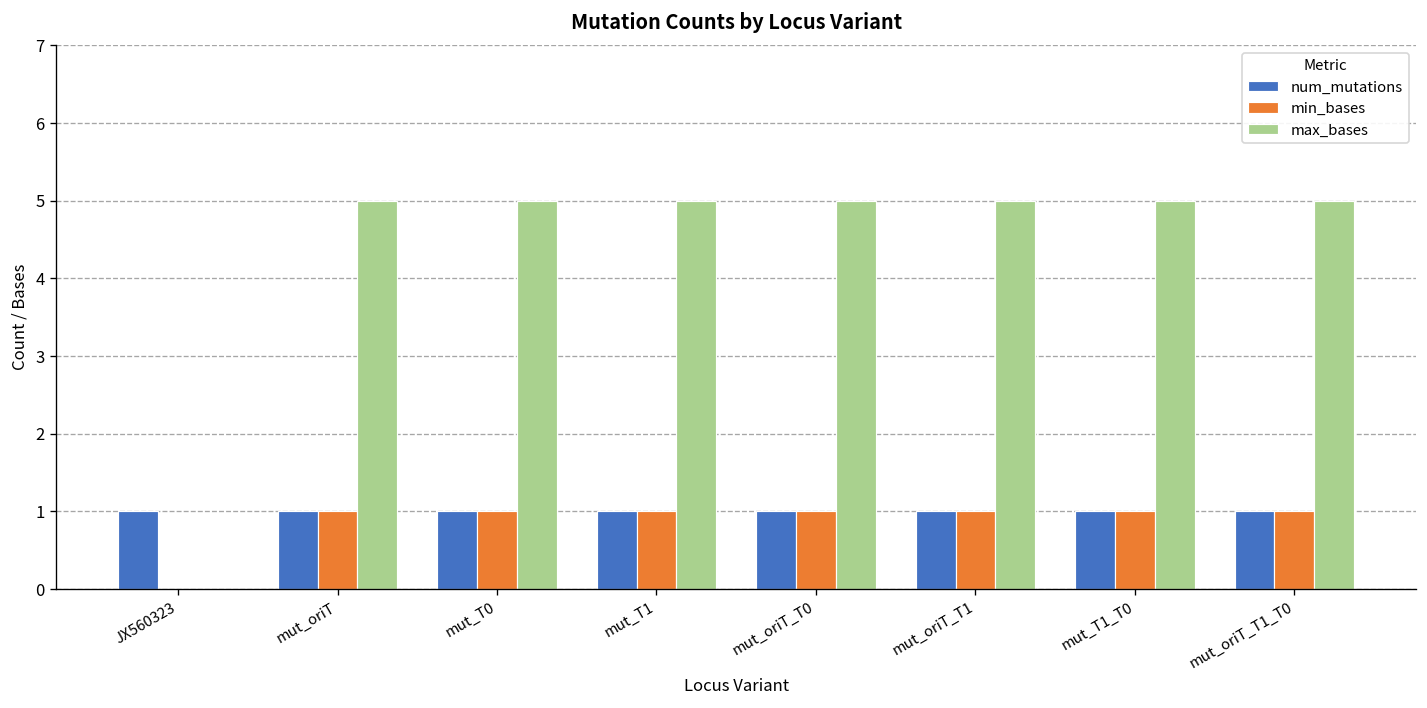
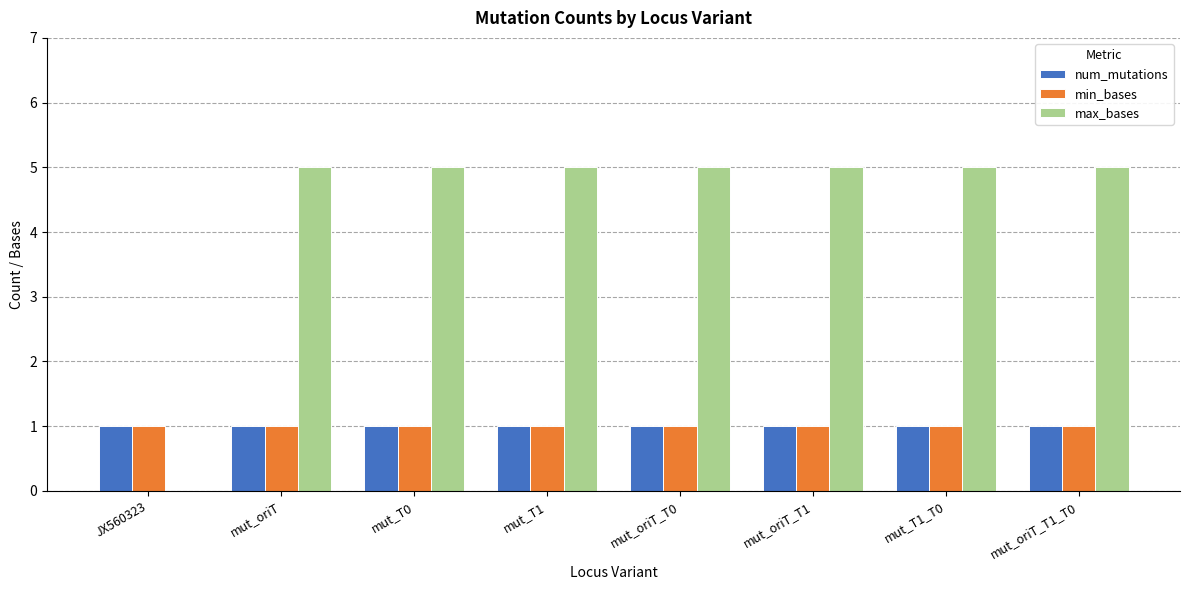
min_bases, JX560323: 0 -> 1
